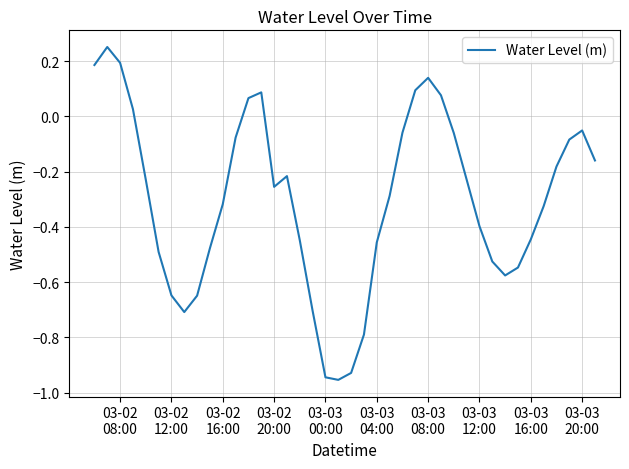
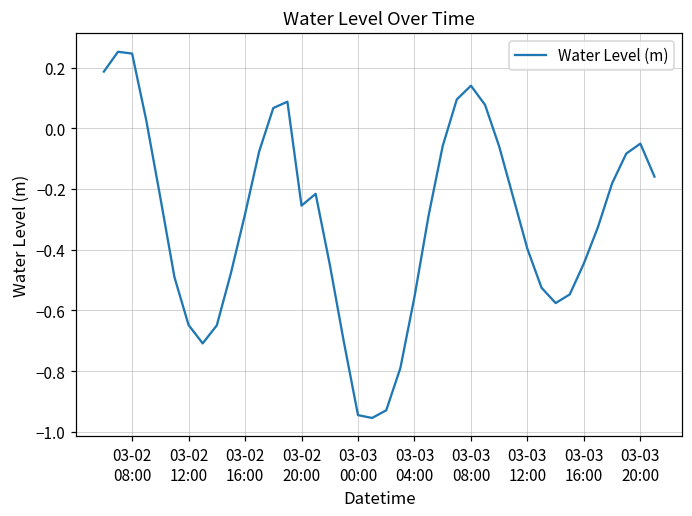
03-02 08:00: 0.19 -> 0.25
03-02 16:00: -0.32 -> -0.28
03-03 04:00: -0.46 -> -0.56
